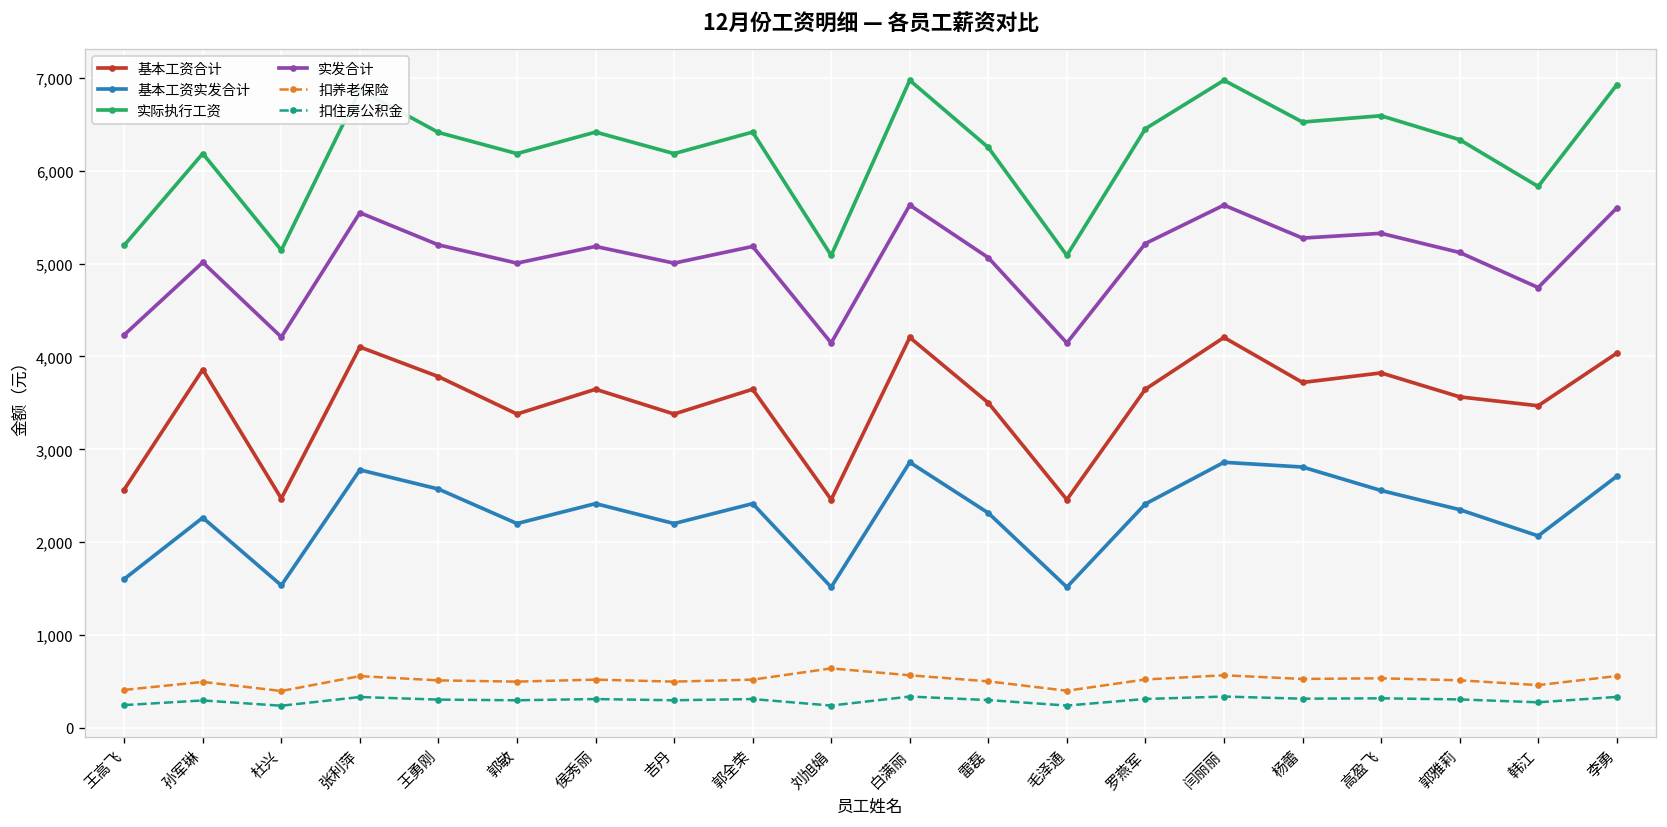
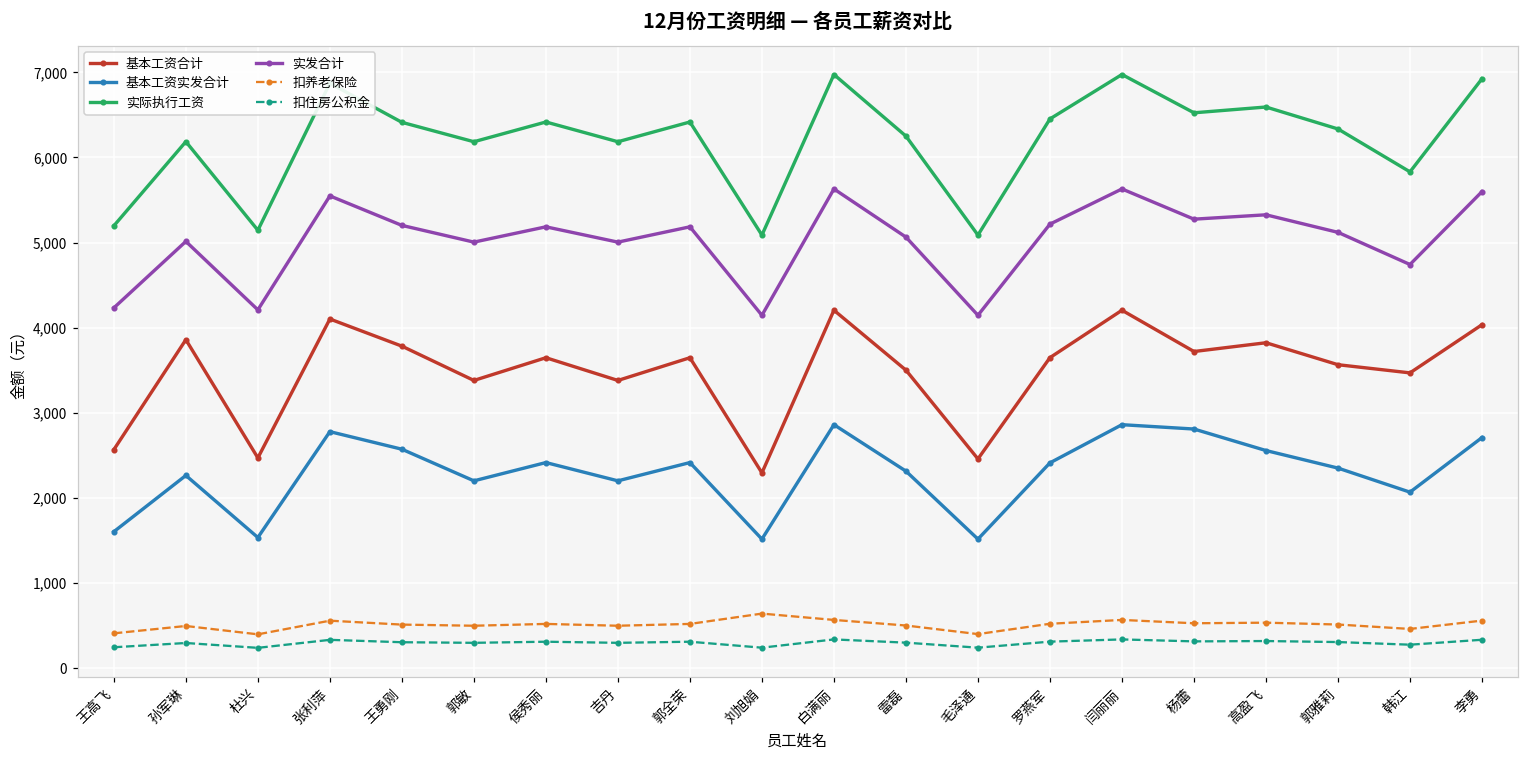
基本工资合计, 刘旭娟: 2,500 -> 2,300
